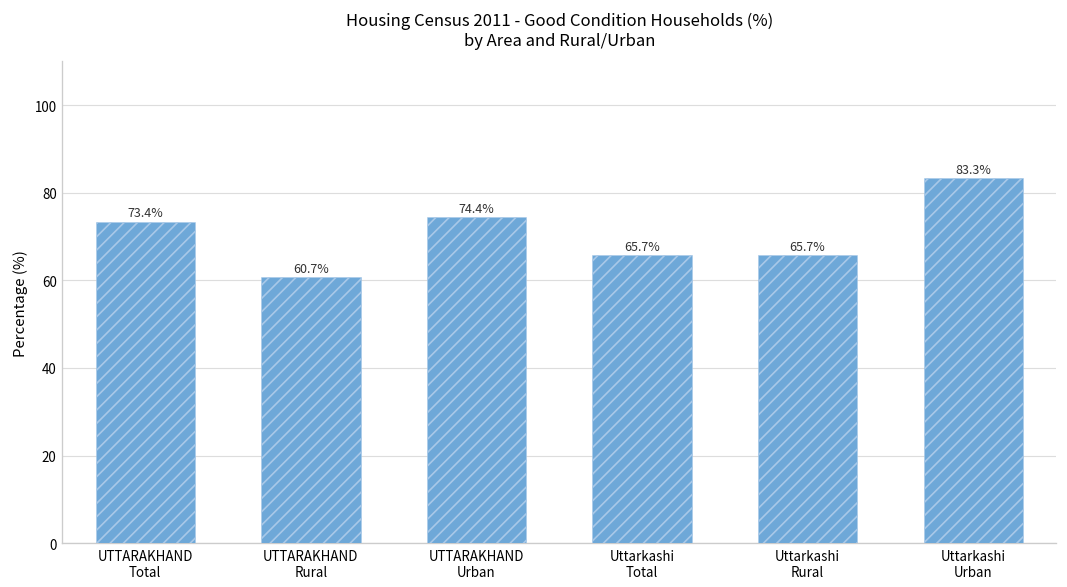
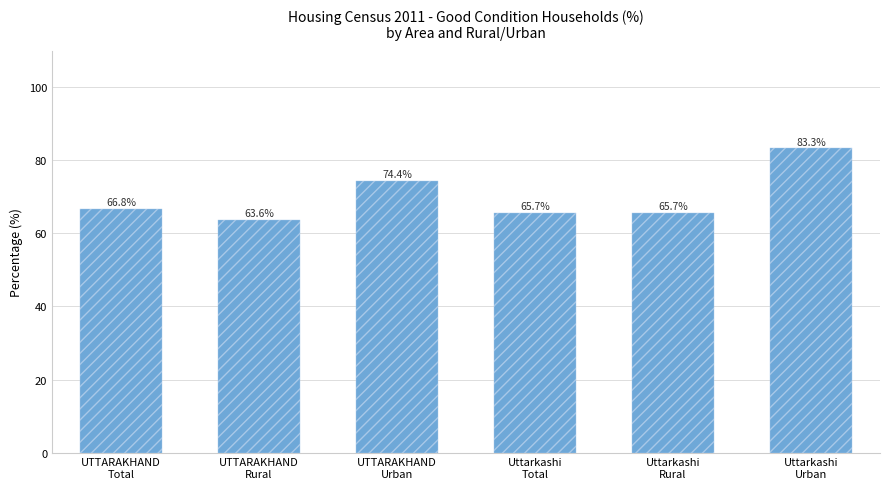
UTTARAKHAND Total: 73.4% -> 66.8%
UTTARAKHAND Rural: 60.7% -> 63.6%
